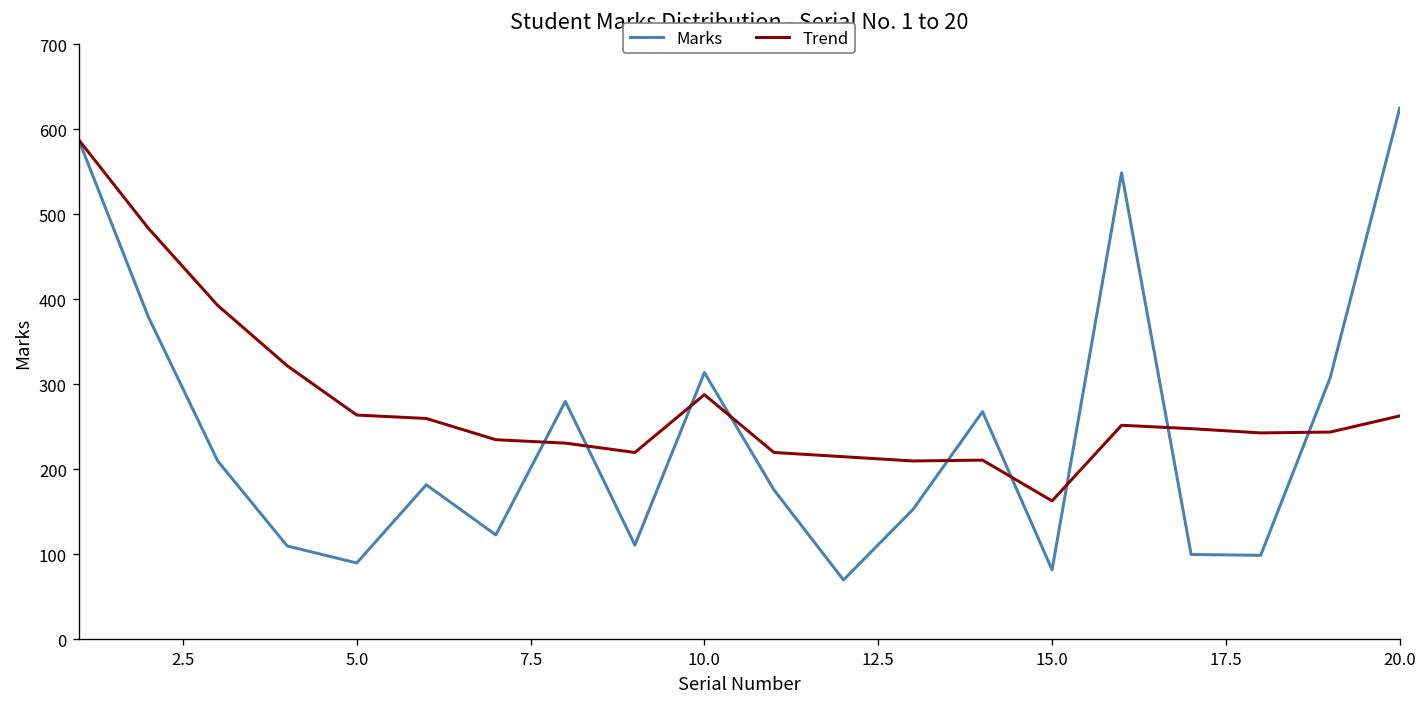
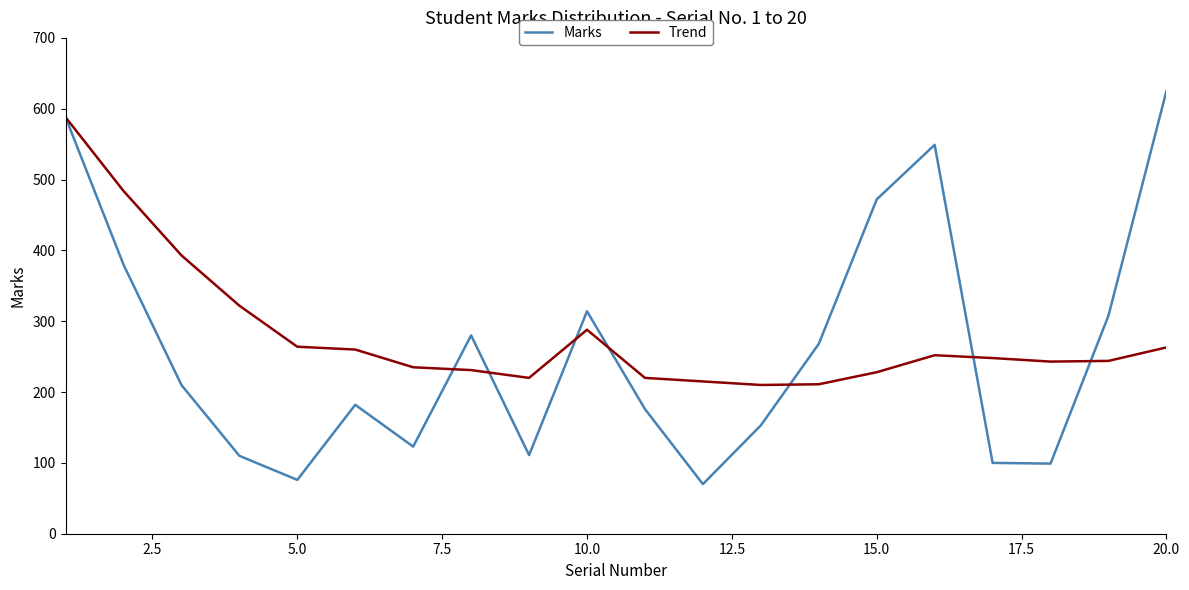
Marks, 5.0: 90 -> 80
Marks, 15.0: 80 -> 470
Trend, 15.0: 160 -> 230
